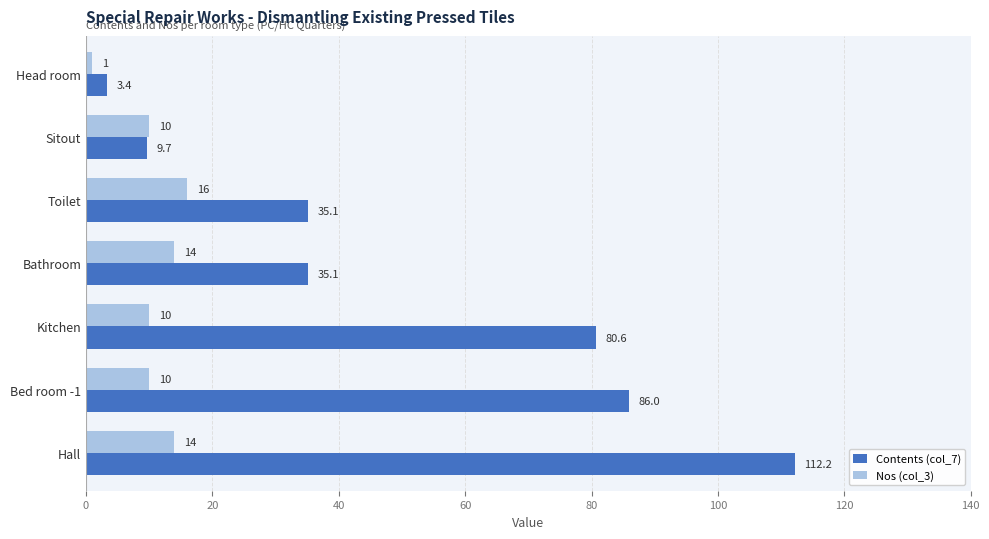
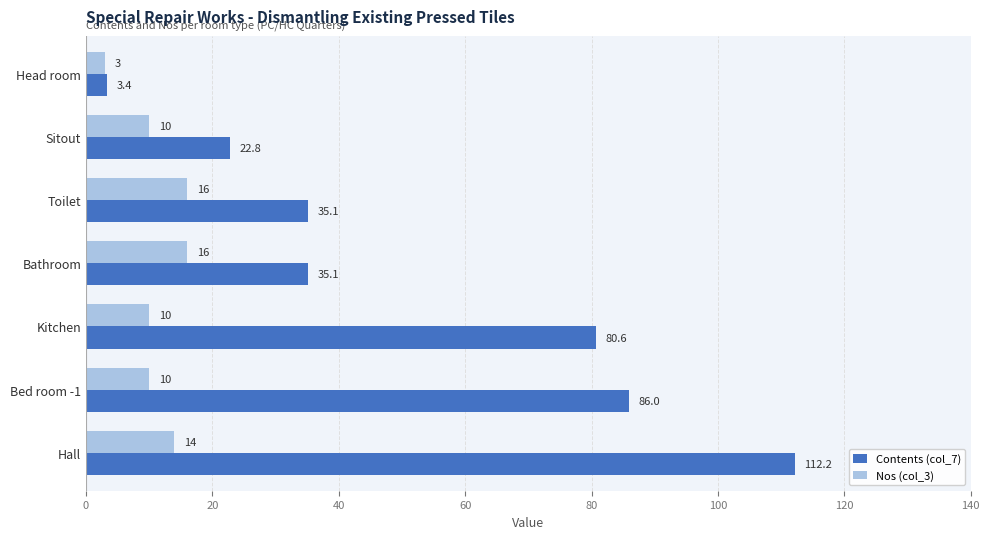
Nos (col_3), Head room: 1 -> 3
Contents (col_7), Sitout: 9.7 -> 22.8
Nos (col_3), Bathroom: 14 -> 16
